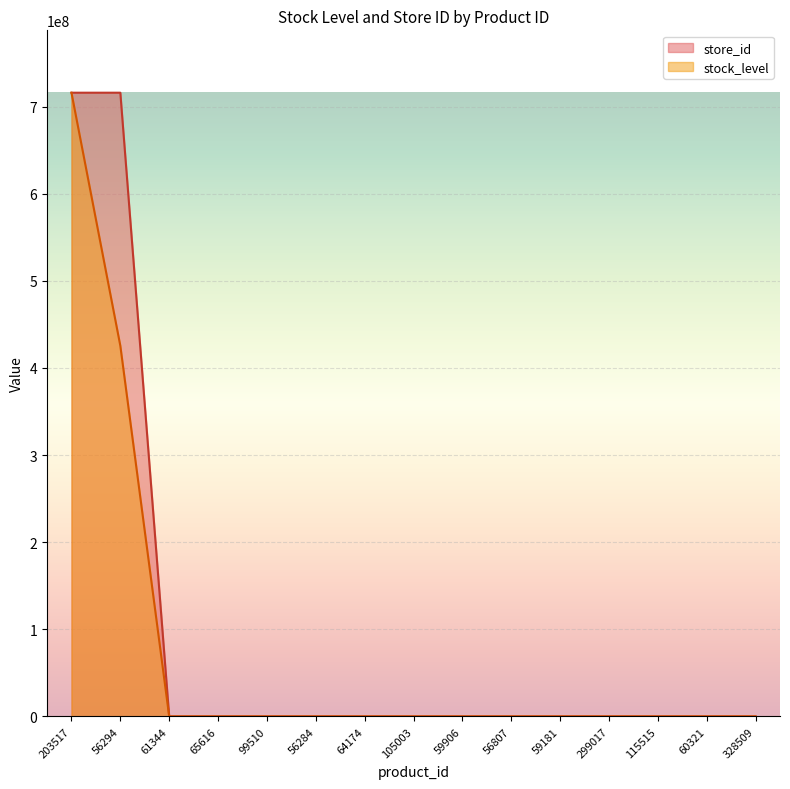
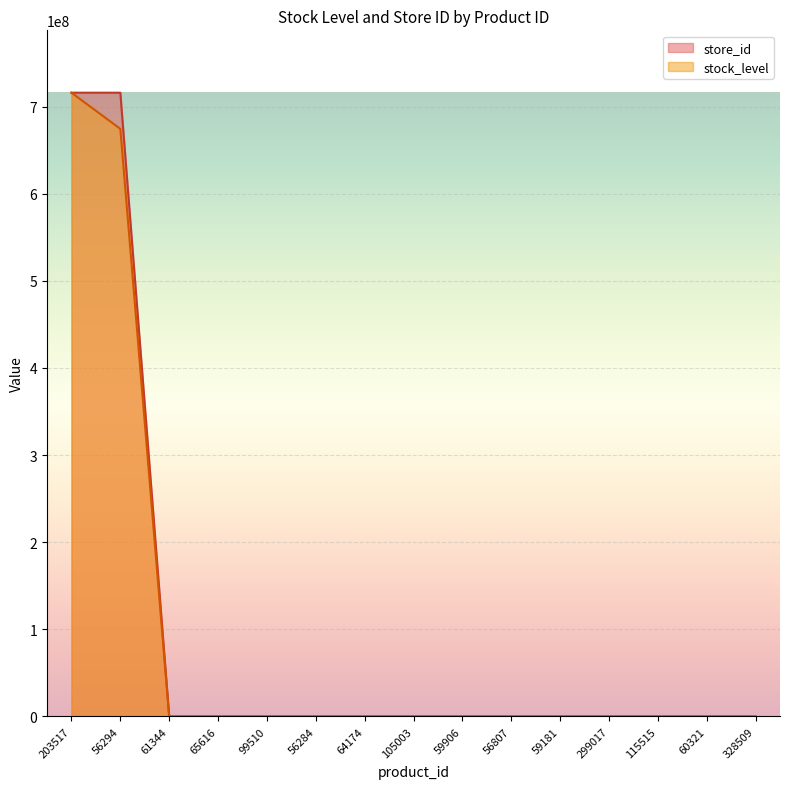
stock_level, 56294: 430000000 -> 670000000
